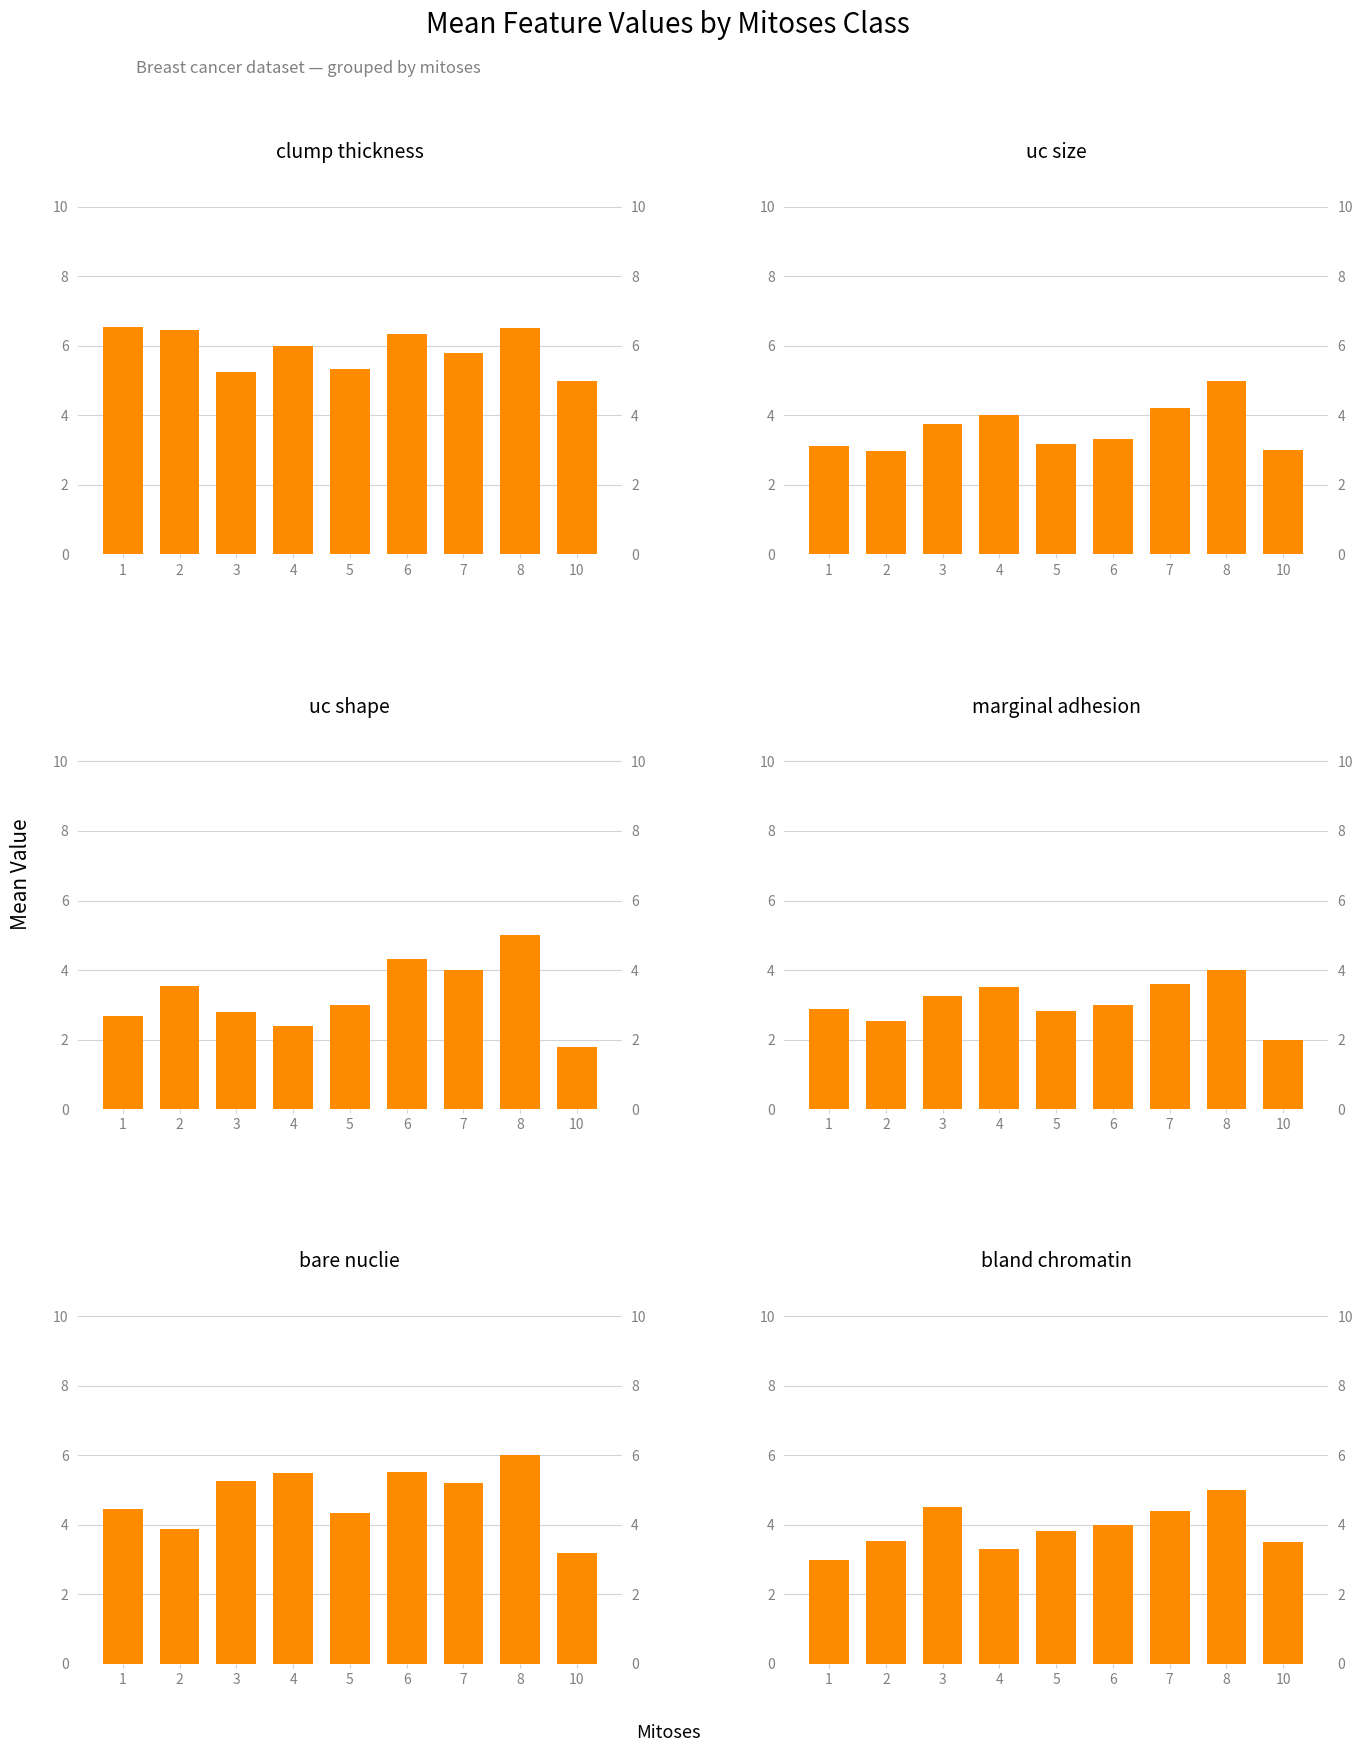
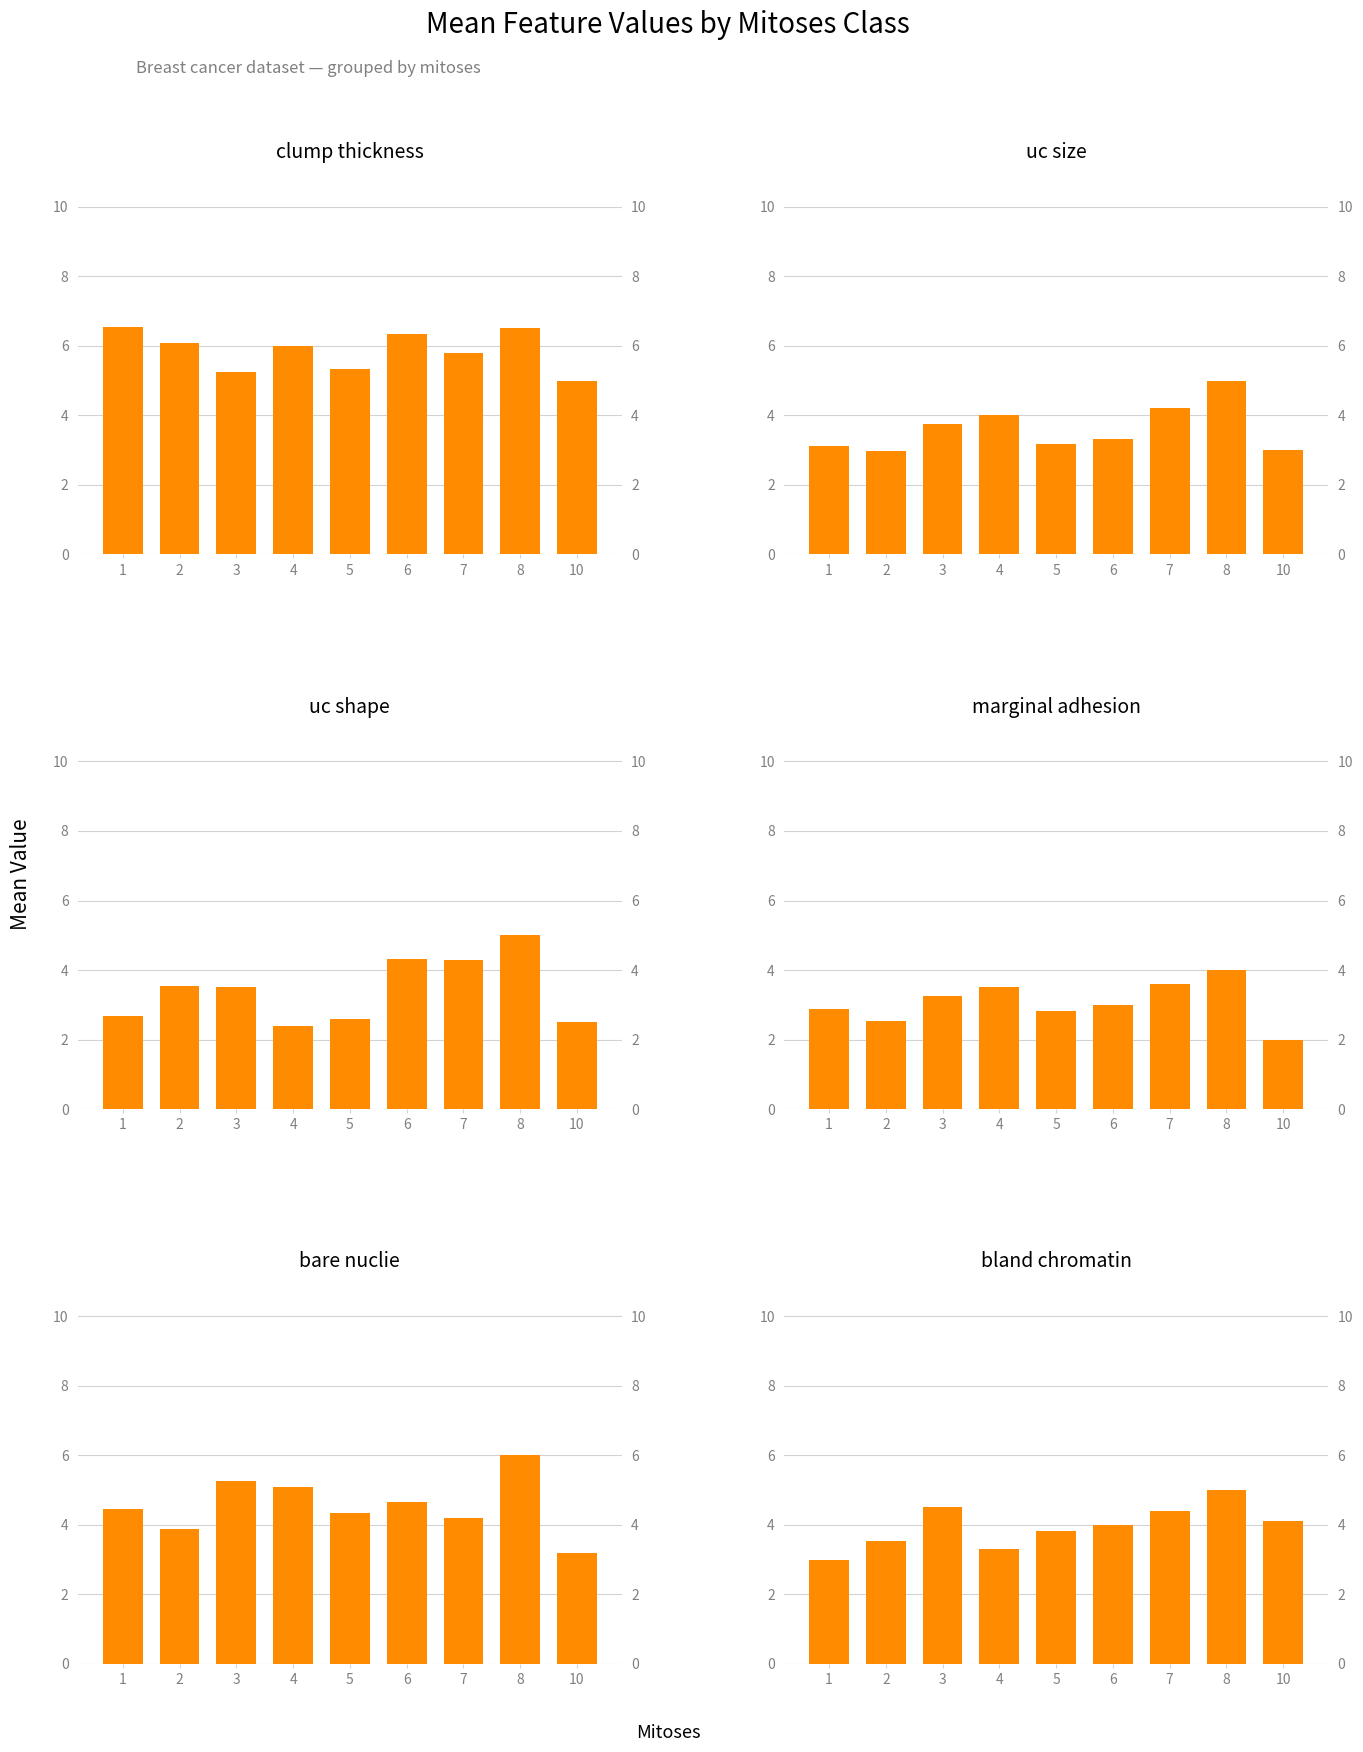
clump thickness, 2: 6.5 -> 6.1
uc shape, 3: 2.8 -> 3.5
uc shape, 5: 3.0 -> 2.6
uc shape, 7: 4.0 -> 4.3
uc shape, 10: 1.8 -> 2.5
bare nuclie, 4: 5.5 -> 5.1
bare nuclie, 6: 5.5 -> 4.7
bare nuclie, 7: 5.2 -> 4.2
bland chromatin, 10: 3.5 -> 4.1
